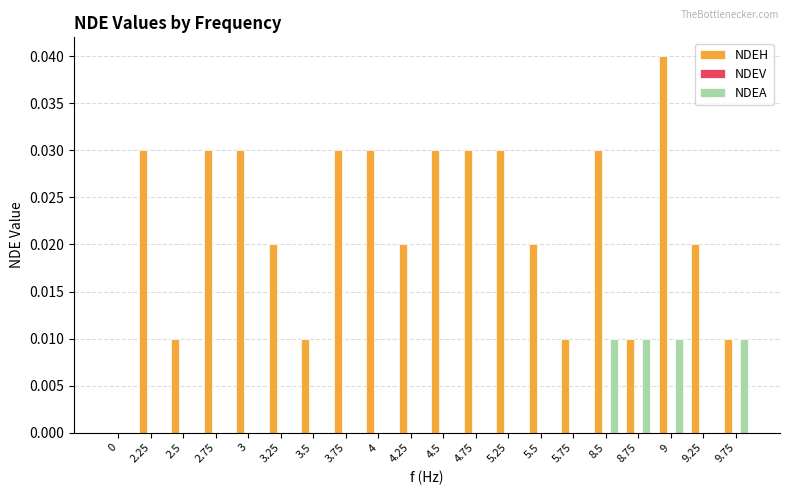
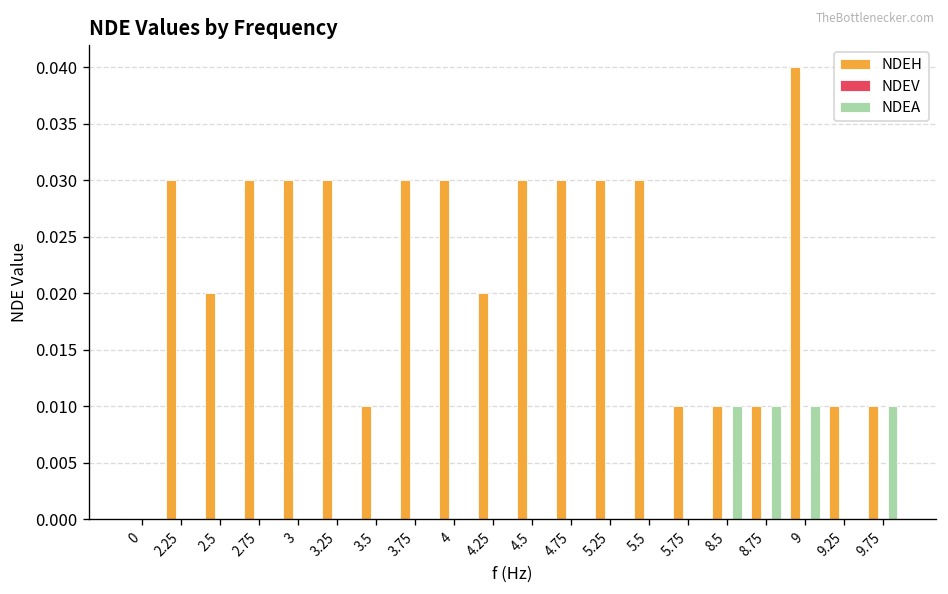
NDEH, 2.5: 0.01 -> 0.02
NDEH, 3.25: 0.02 -> 0.03
NDEH, 5.5: 0.02 -> 0.03
NDEH, 8.5: 0.03 -> 0.01
NDEH, 9.25: 0.02 -> 0.01
